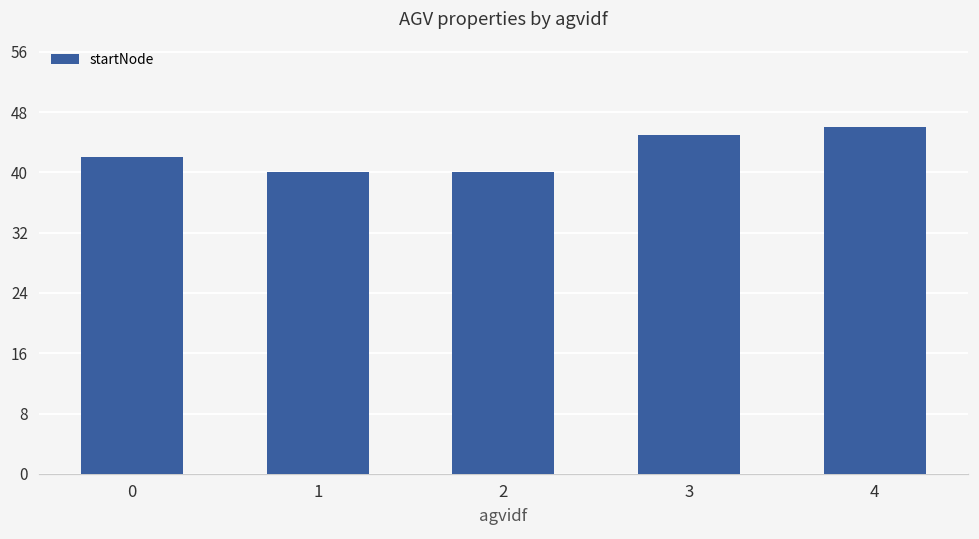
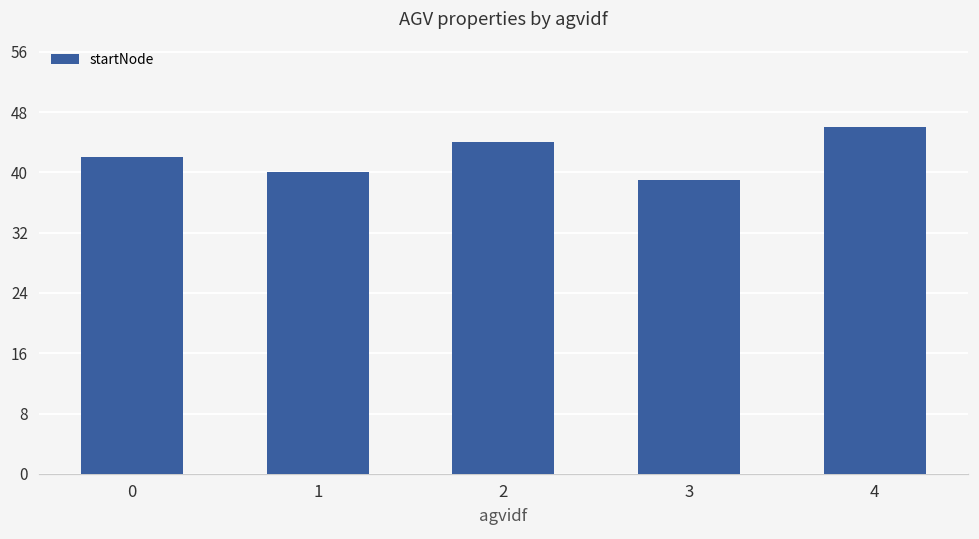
2: 40 -> 44
3: 45 -> 39
